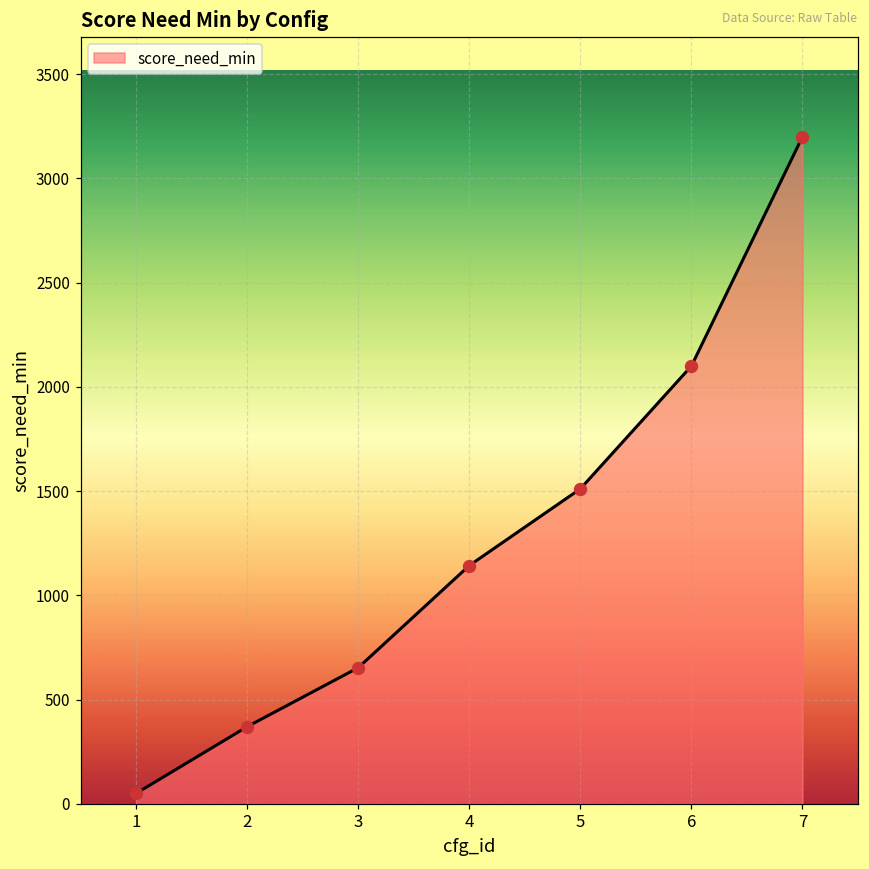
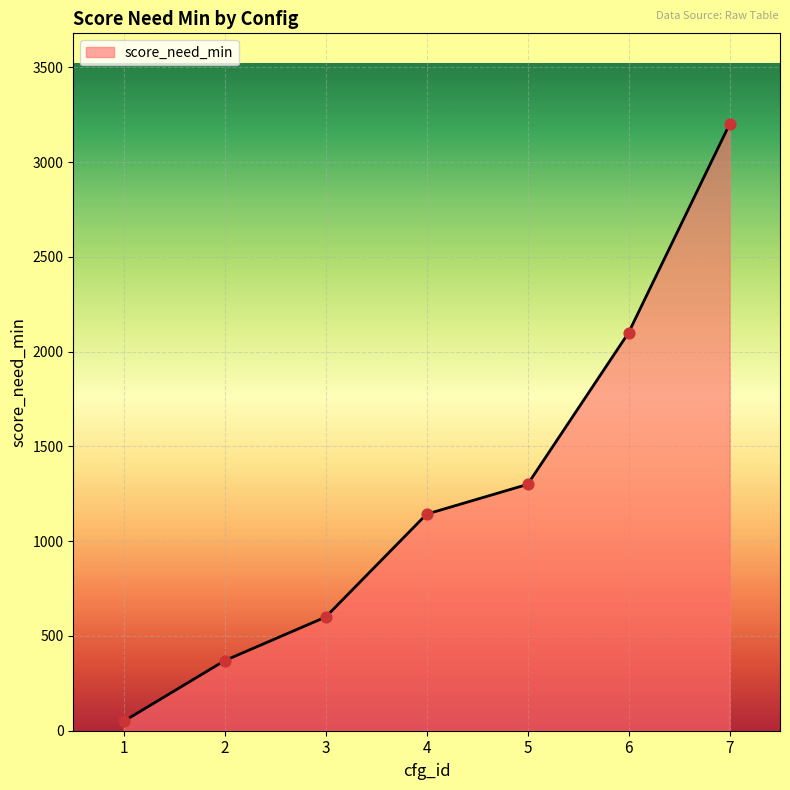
3: 650 -> 600
5: 1510 -> 1300
